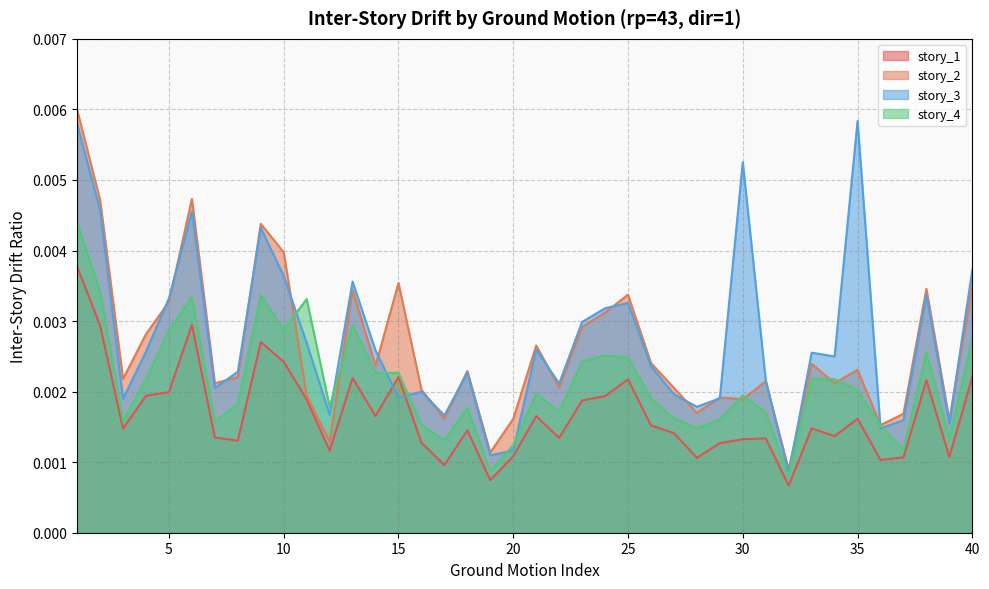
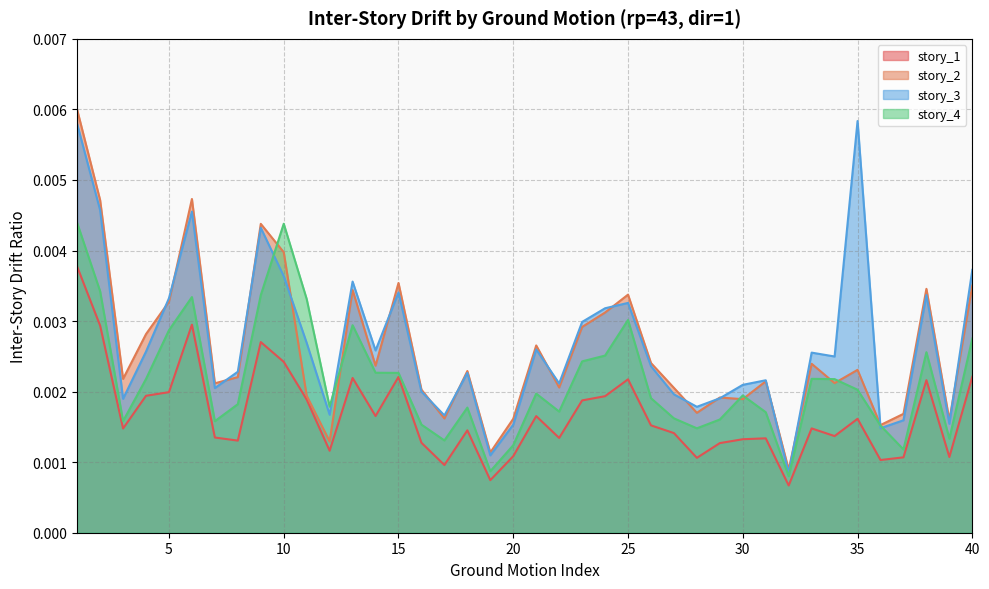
story_4, 10: 0.0029 -> 0.0044
story_3, 15: 0.0019 -> 0.0034
story_3, 20: 0.0012 -> 0.0015
story_4, 25: 0.0025 -> 0.0030
story_3, 30: 0.0053 -> 0.0021
